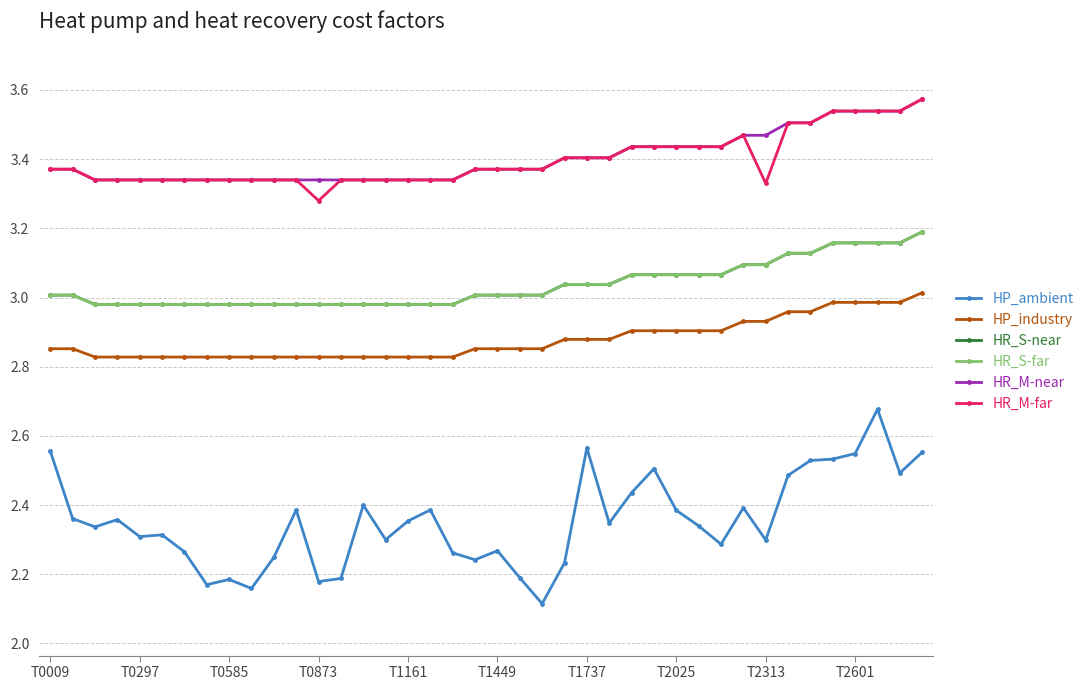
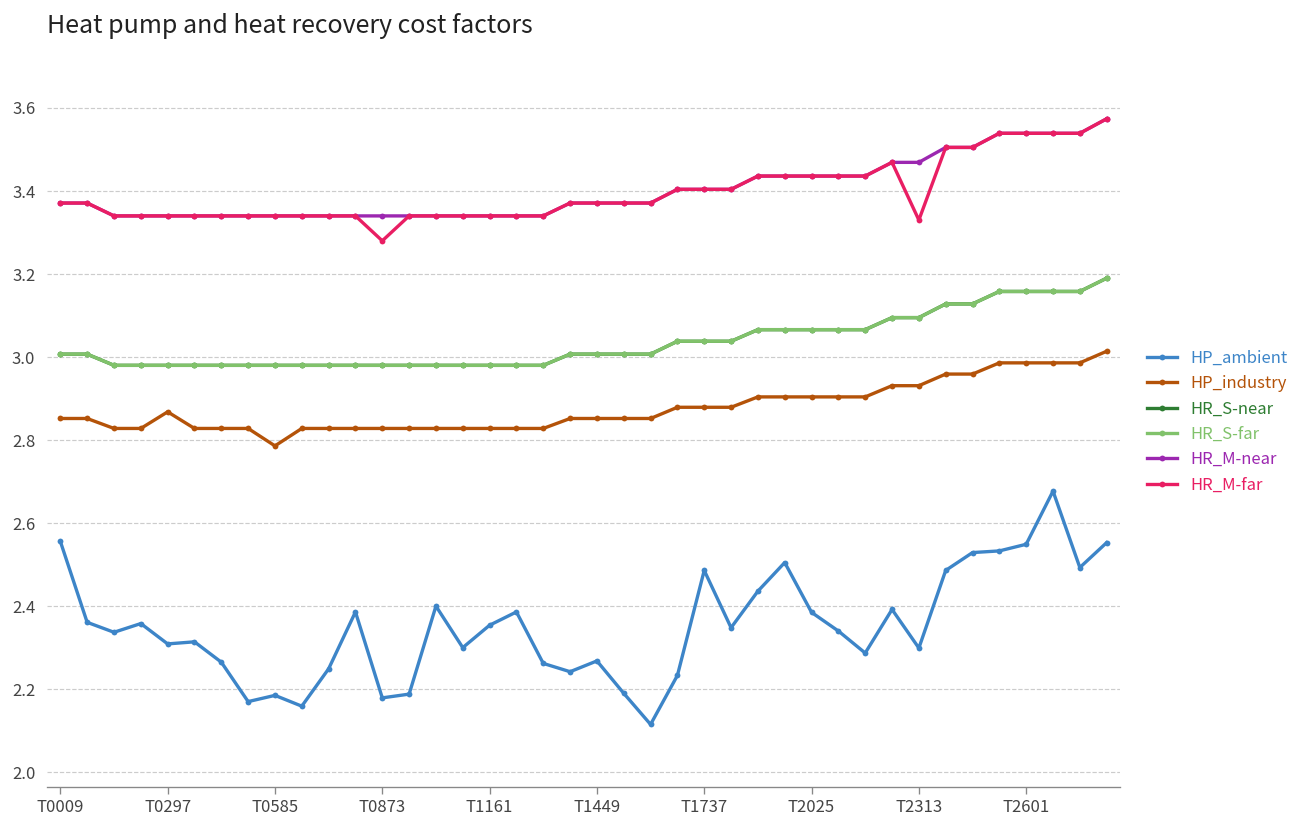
HP_industry, T0297: 2.83 -> 2.87
HP_industry, T0585: 2.83 -> 2.79
HP_ambient, T1737: 2.57 -> 2.49
